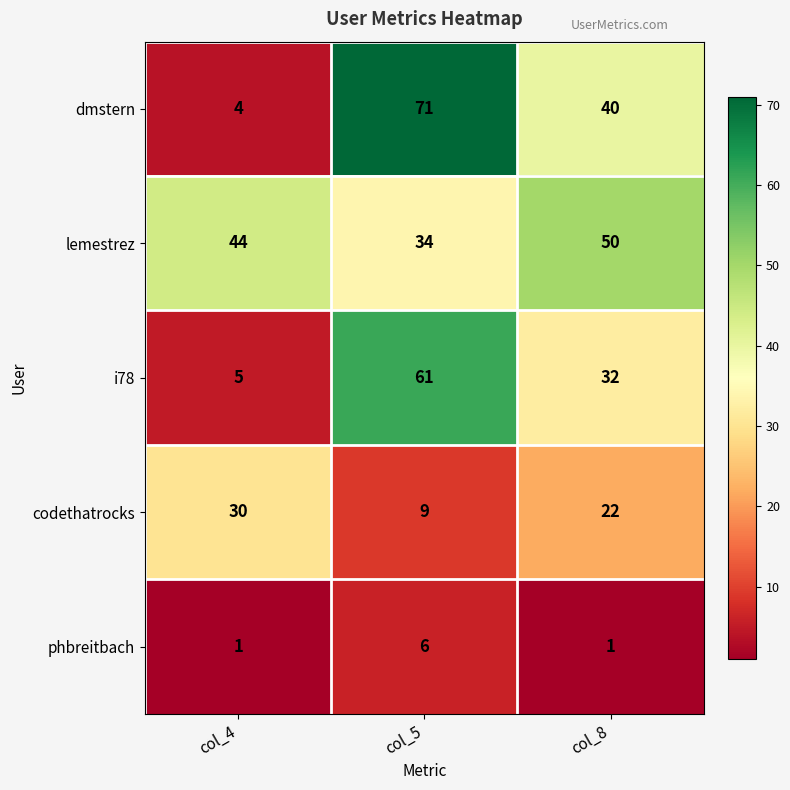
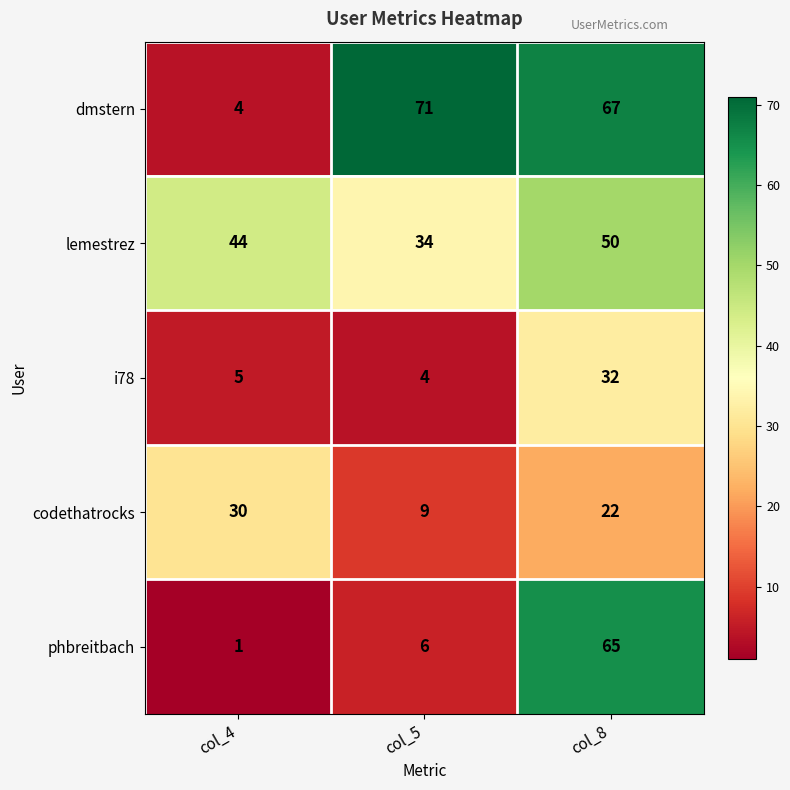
dmstern, col_8: 40 -> 67
i78, col_5: 61 -> 4
phbreitbach, col_8: 1 -> 65
